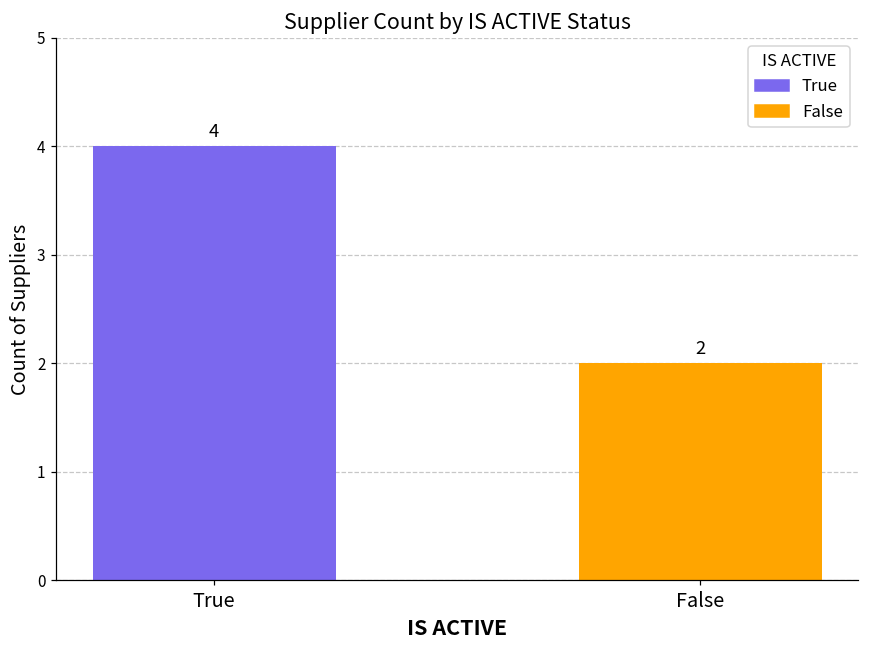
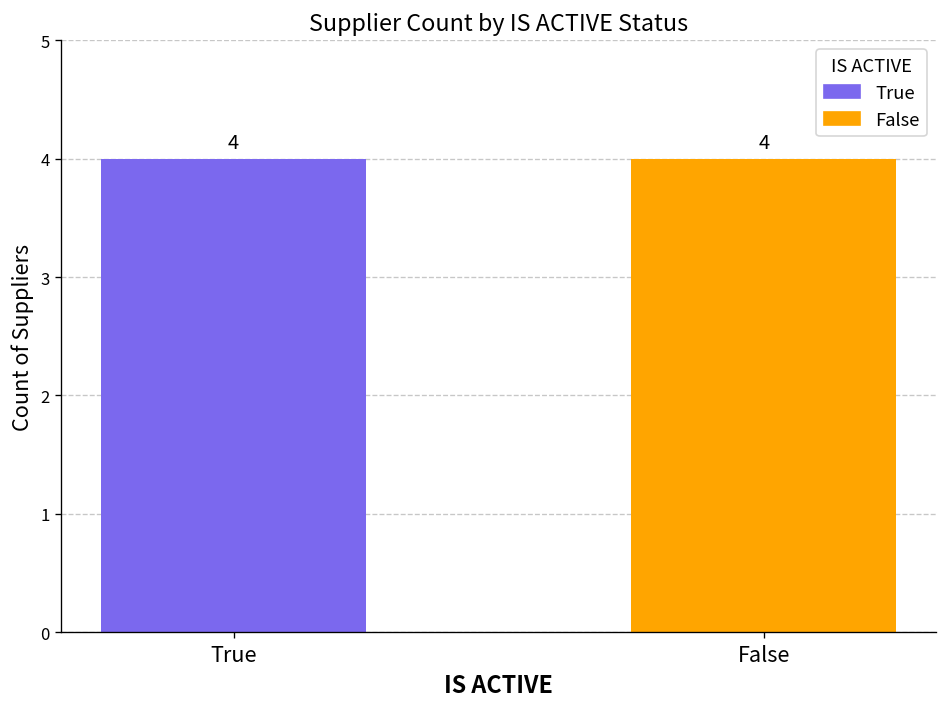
False: 2 -> 4
